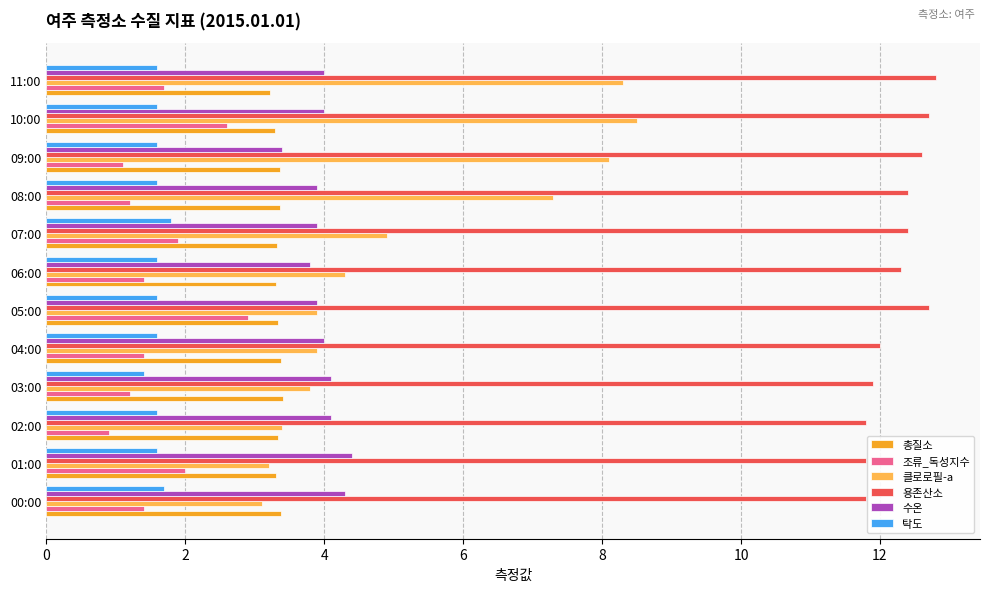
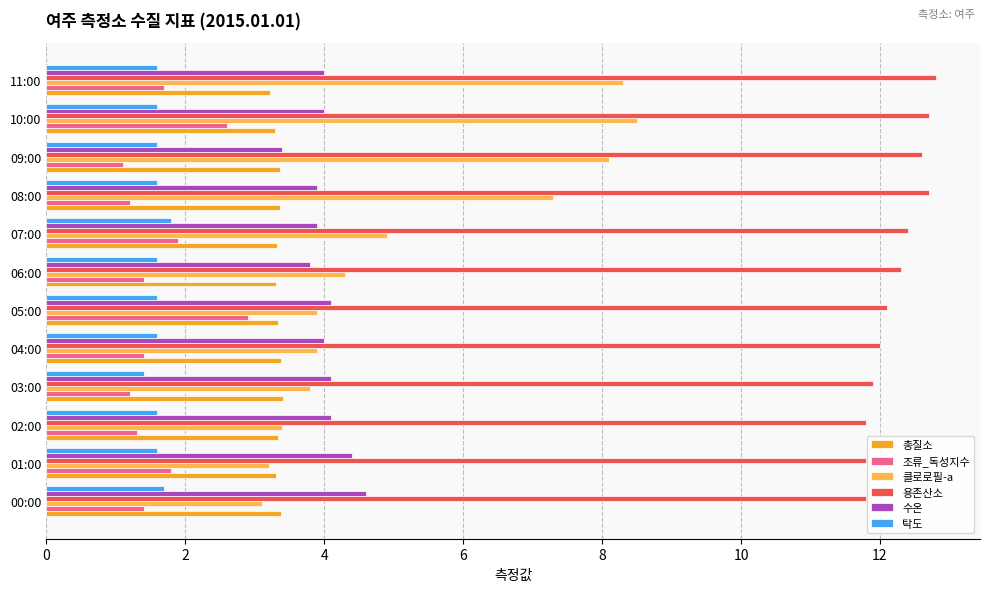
용존산소, 08:00: 12.4 -> 12.7
수온, 05:00: 3.9 -> 4.1
용존산소, 05:00: 12.7 -> 12.1
조류_독성지수, 02:00: 0.9 -> 1.3
조류_독성지수, 01:00: 2.0 -> 1.8
수온, 00:00: 4.3 -> 4.6
